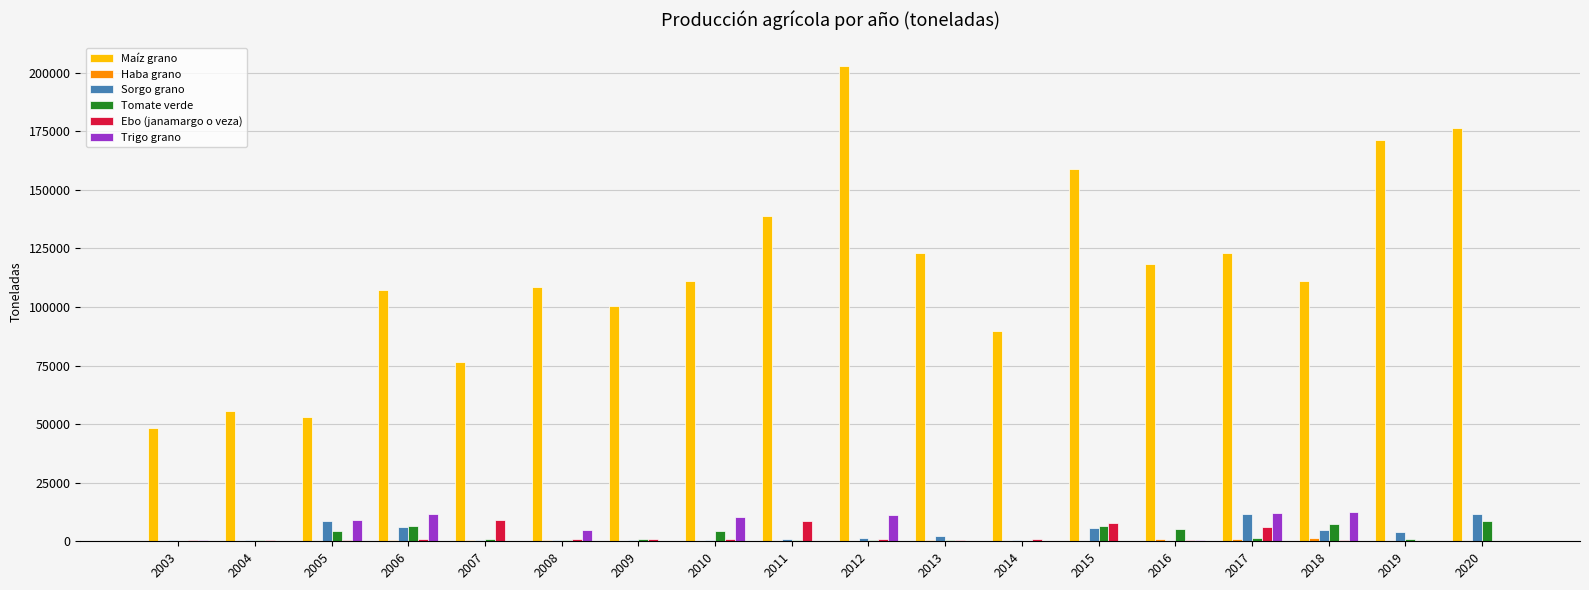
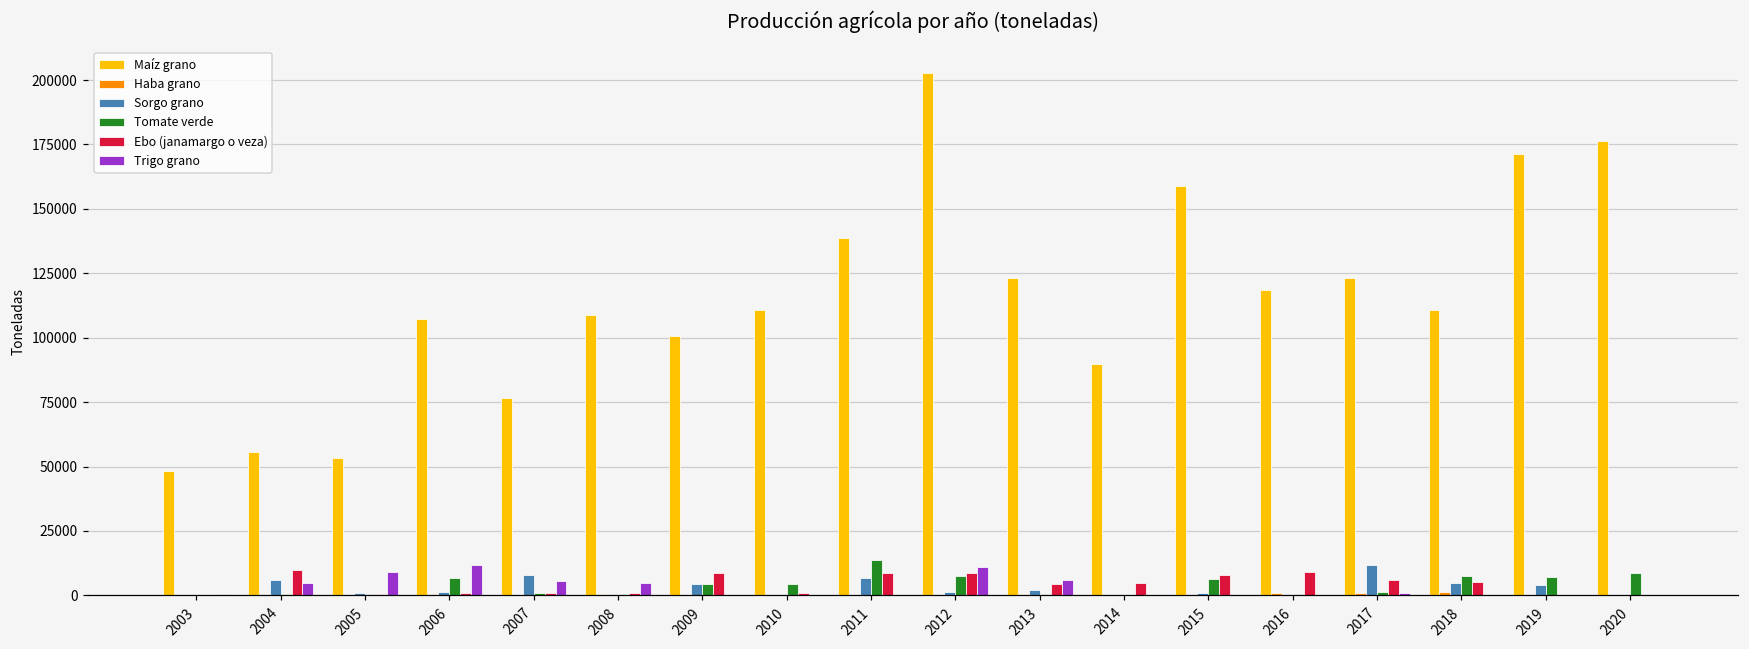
Sorgo grano, 2004: 1000 -> 6000
Ebo (janamargo o veza), 2004: 0 -> 10000
Trigo grano, 2004: 0 -> 5000
Sorgo grano, 2005: 9000 -> 1000
Tomate verde, 2005: 4000 -> 1000
Sorgo grano, 2006: 6000 -> 1000
Sorgo grano, 2007: 1000 -> 8000
Ebo (janamargo o veza), 2007: 9000 -> 1000
Trigo grano, 2007: 0 -> 5000
Sorgo grano, 2009: 0 -> 5000
Tomate verde, 2009: 1000 -> 5000
Ebo (janamargo o veza), 2009: 1000 -> 9000
Trigo grano, 2010: 10000 -> 0
Sorgo grano, 2011: 1000 -> 7000
Tomate verde, 2011: 0 -> 14000
Tomate verde, 2012: 1000 -> 7000
Ebo (janamargo o veza), 2012: 1000 -> 9000
Ebo (janamargo o veza), 2013: 1000 -> 4000
Trigo grano, 2013: 0 -> 6000
Ebo (janamargo o veza), 2014: 1000 -> 5000
Sorgo grano, 2015: 6000 -> 1000
Tomate verde, 2016: 5000 -> 1000
Ebo (janamargo o veza), 2016: 0 -> 9000
Trigo grano, 2017: 12000 -> 1000
Ebo (janamargo o veza), 2018: 1000 -> 5000
Trigo grano, 2018: 12000 -> 0
Tomate verde, 2019: 1000 -> 7000
Sorgo grano, 2020: 11000 -> 0
